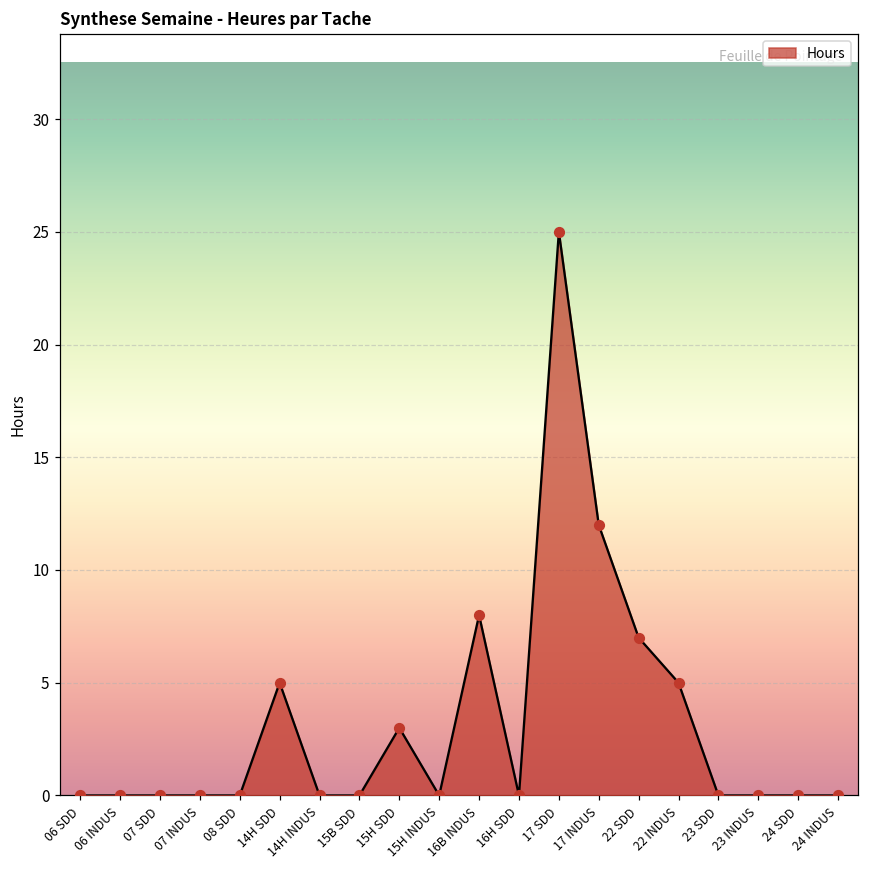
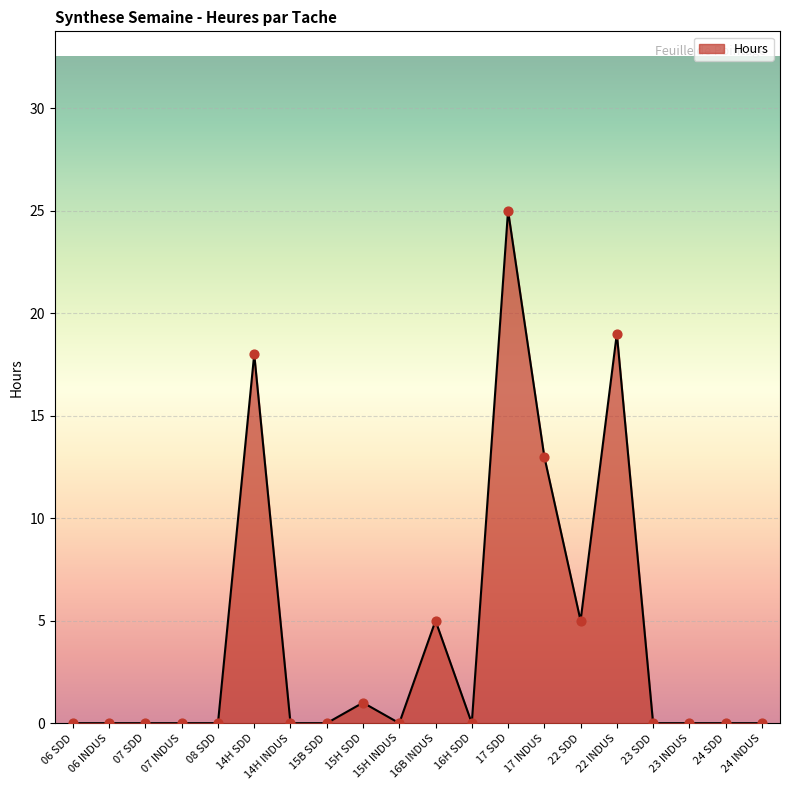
14H SDD: 5 -> 18
15H SDD: 3 -> 1
16B INDUS: 8 -> 5
17 INDUS: 12 -> 13
22 SDD: 7 -> 5
22 INDUS: 5 -> 19
